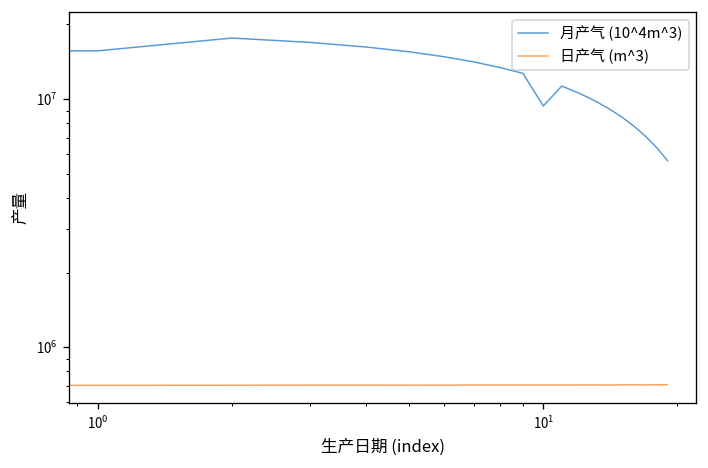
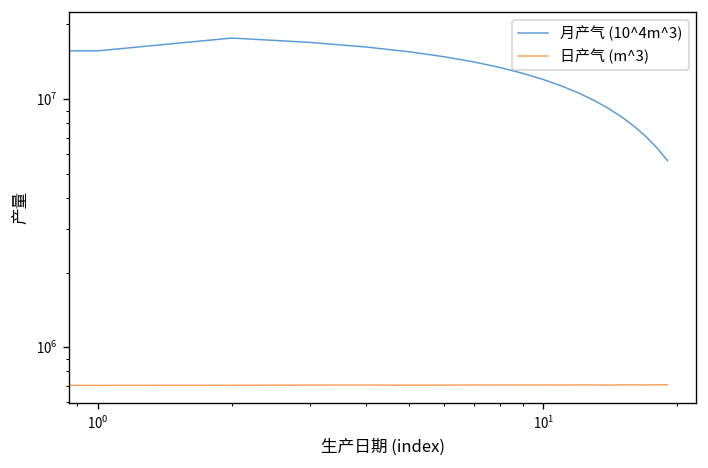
月产气 (10^4m^3), 10^1: 9000000 -> 12000000
